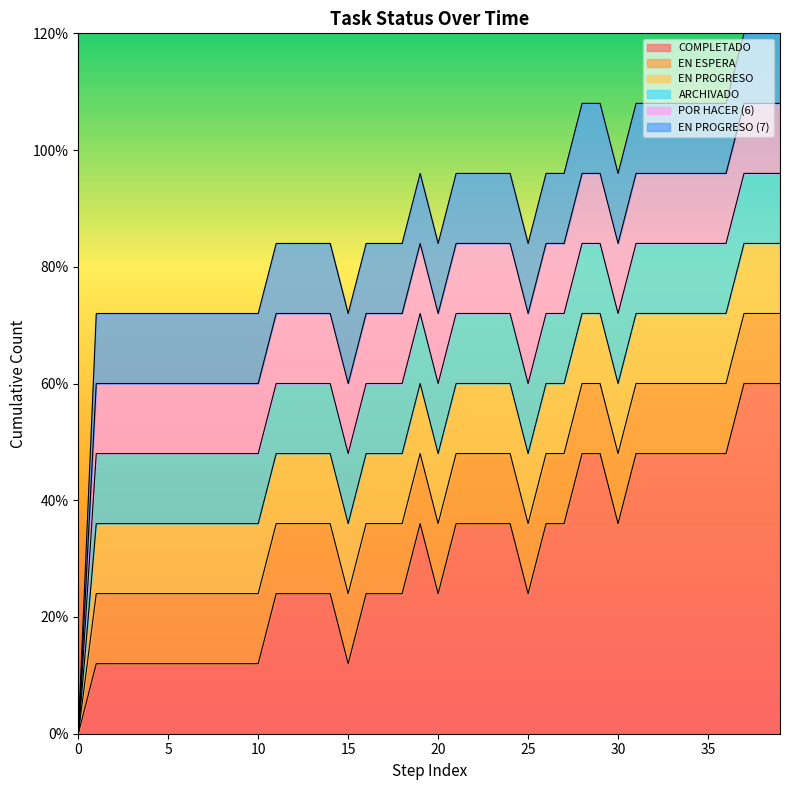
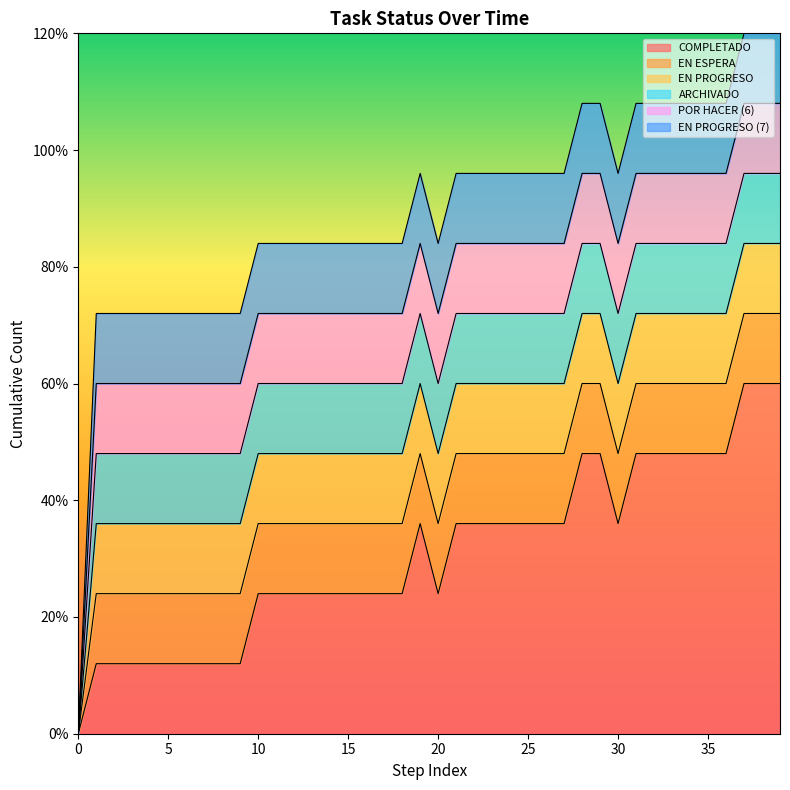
COMPLETADO, 10: 12% -> 24%
COMPLETADO, 15: 12% -> 24%
COMPLETADO, 25: 24% -> 36%
